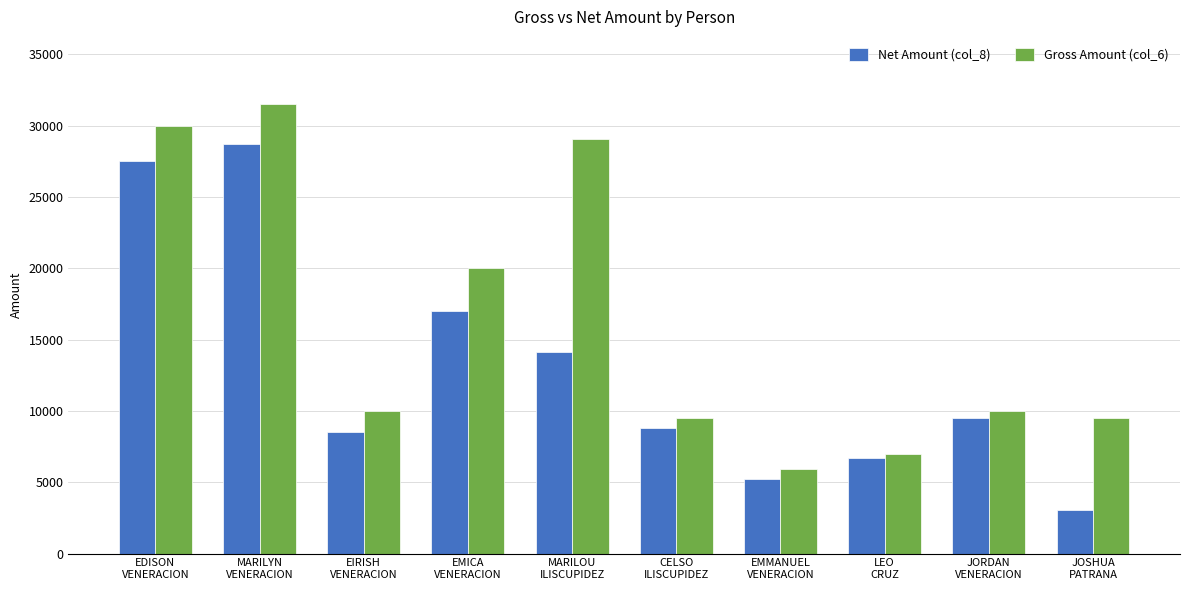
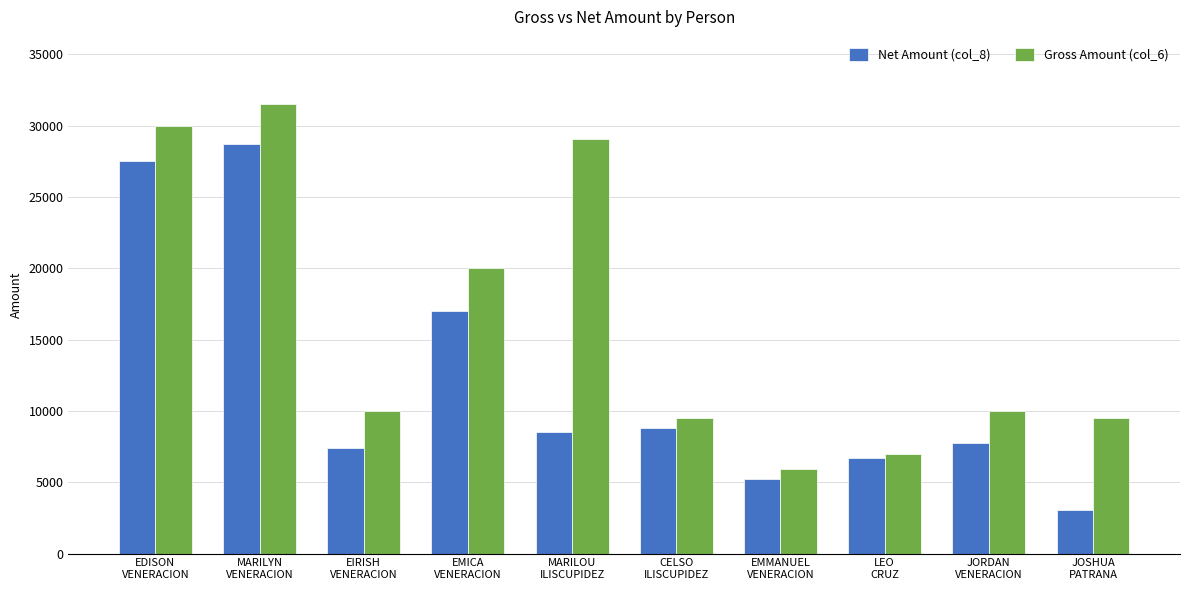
Net Amount (col_8), EIRISH VENERACION: 8500 -> 7400
Net Amount (col_8), MARILOU ILISCUPIDEZ: 14100 -> 8500
Net Amount (col_8), JORDAN VENERACION: 9500 -> 7800
